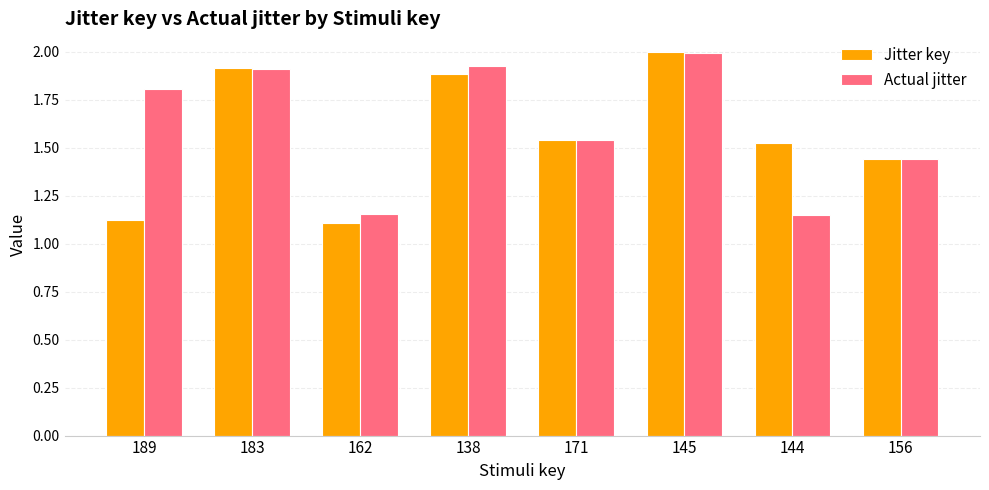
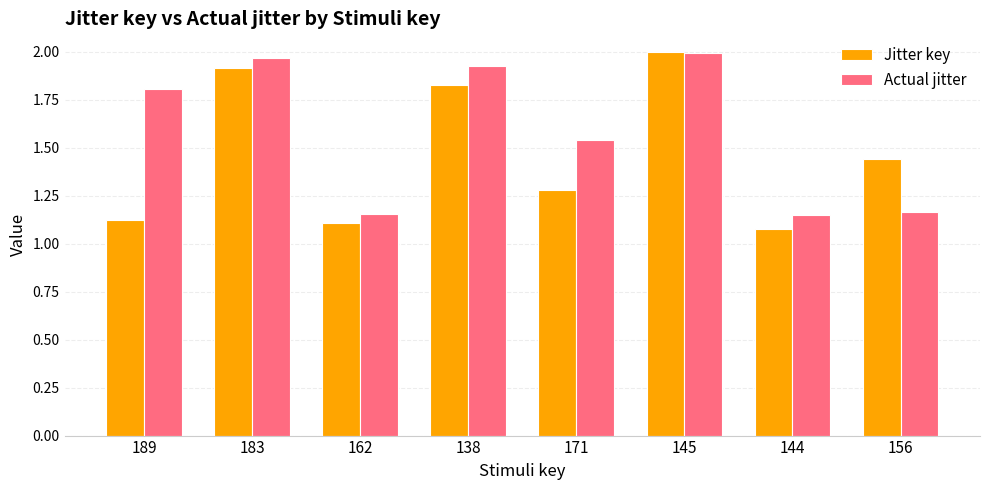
Actual jitter, 183: 1.91 -> 1.97
Jitter key, 138: 1.88 -> 1.83
Jitter key, 171: 1.54 -> 1.28
Jitter key, 144: 1.52 -> 1.08
Actual jitter, 156: 1.44 -> 1.16
